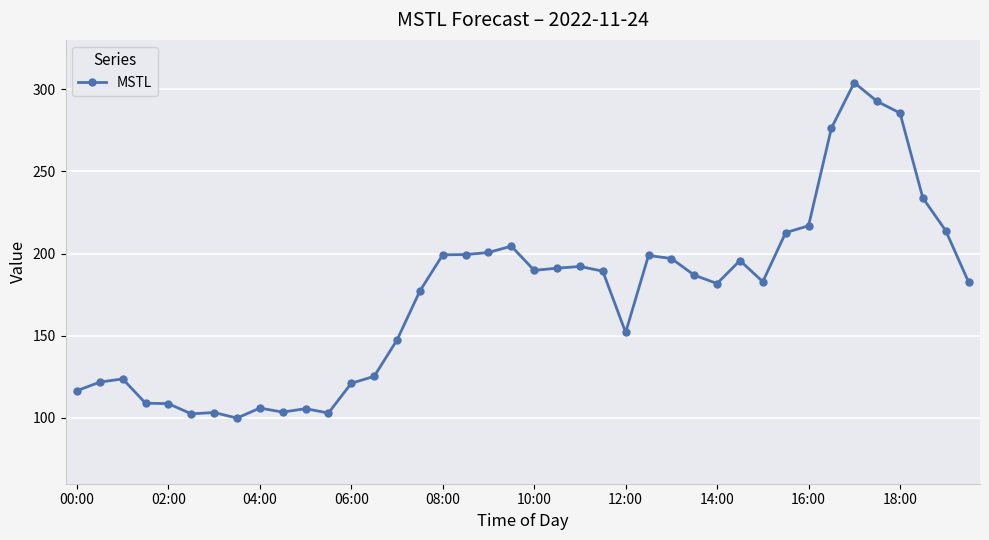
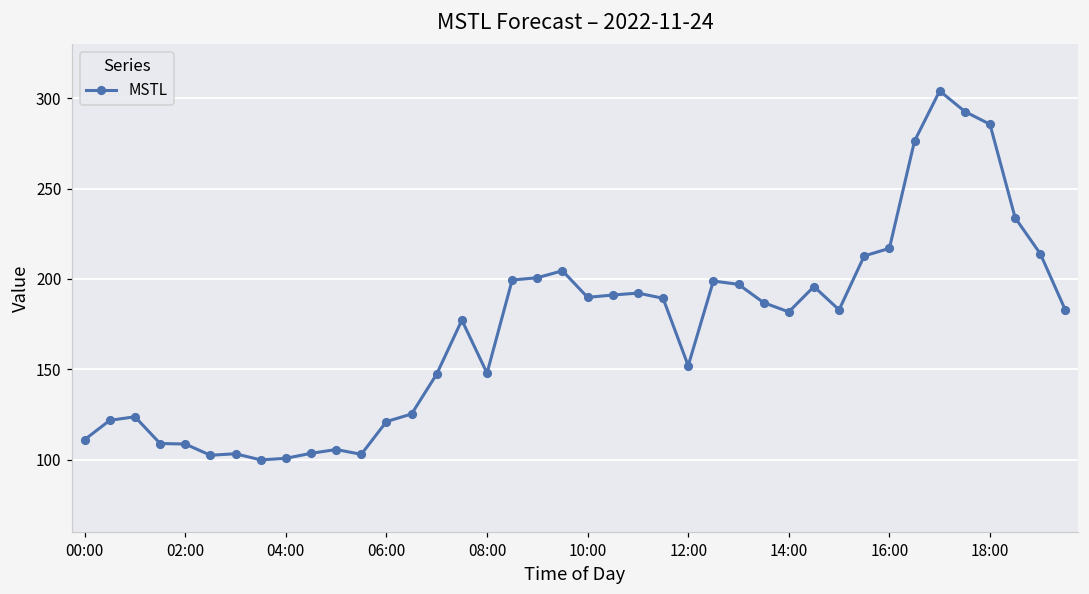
00:00: 117 -> 111
04:00: 106 -> 101
08:00: 199 -> 148
